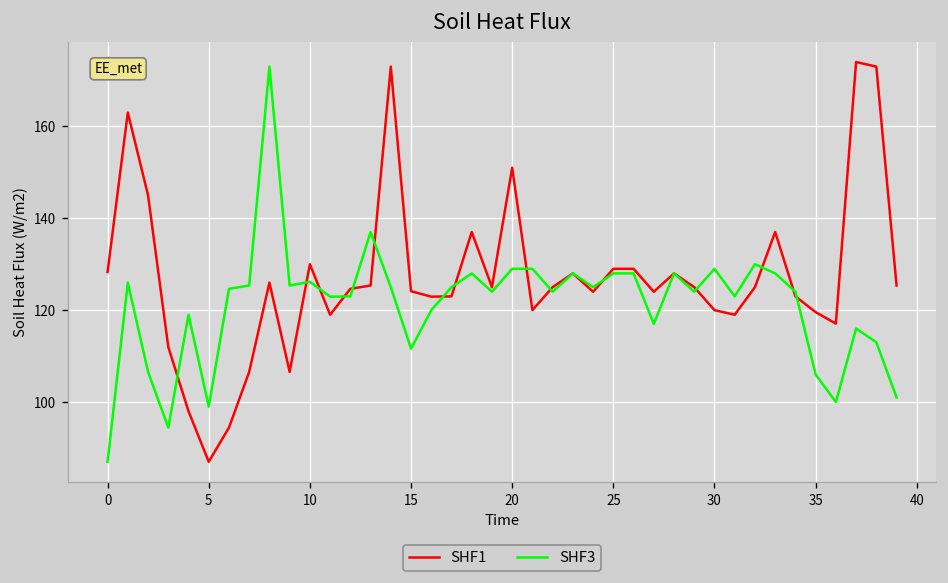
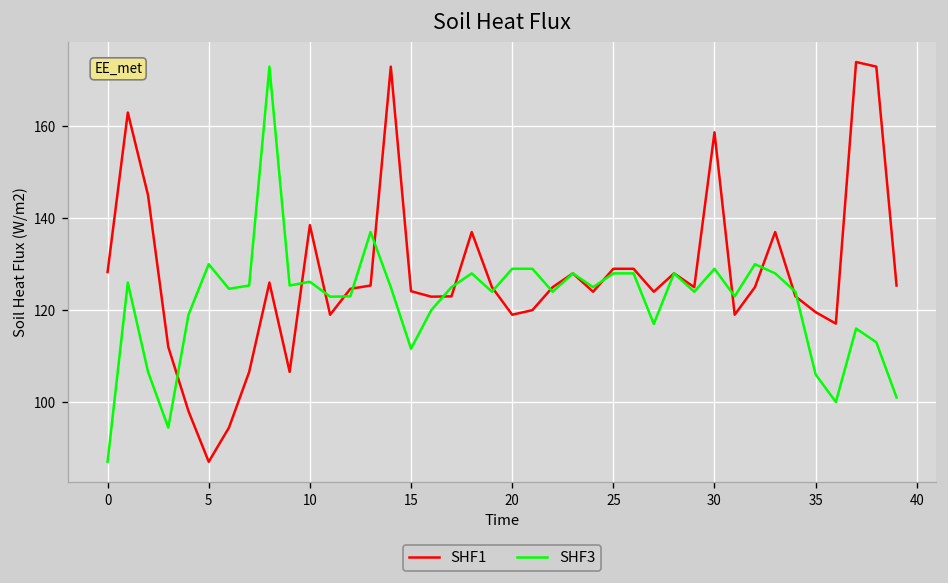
SHF3, 5: 99 -> 130
SHF1, 10: 130 -> 139
SHF1, 20: 151 -> 119
SHF1, 30: 120 -> 159
